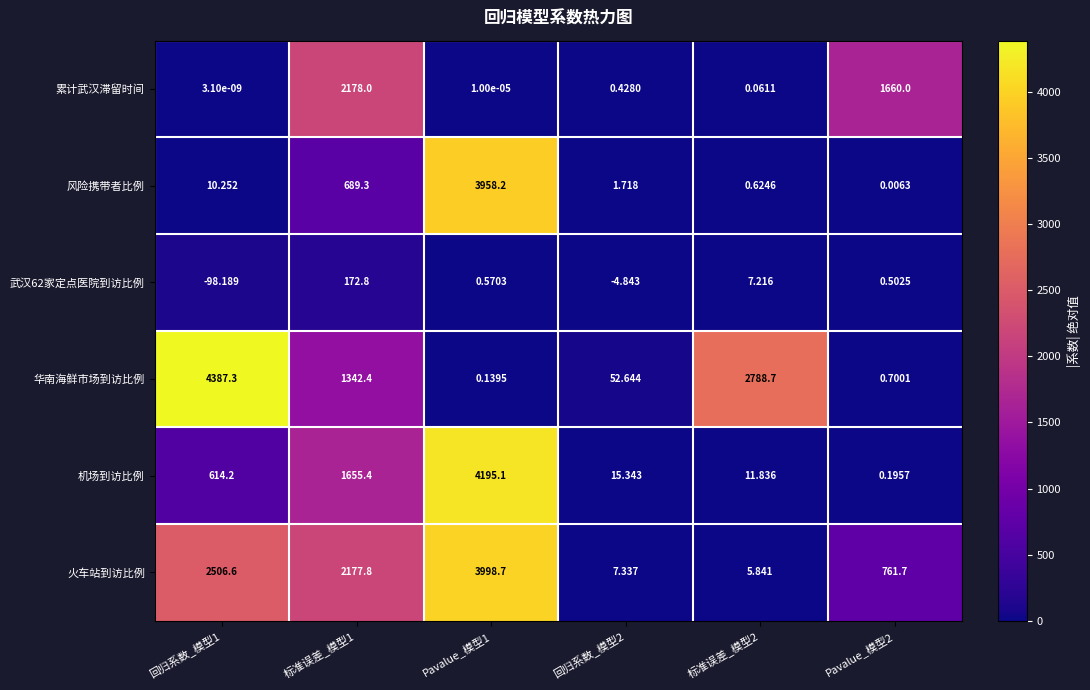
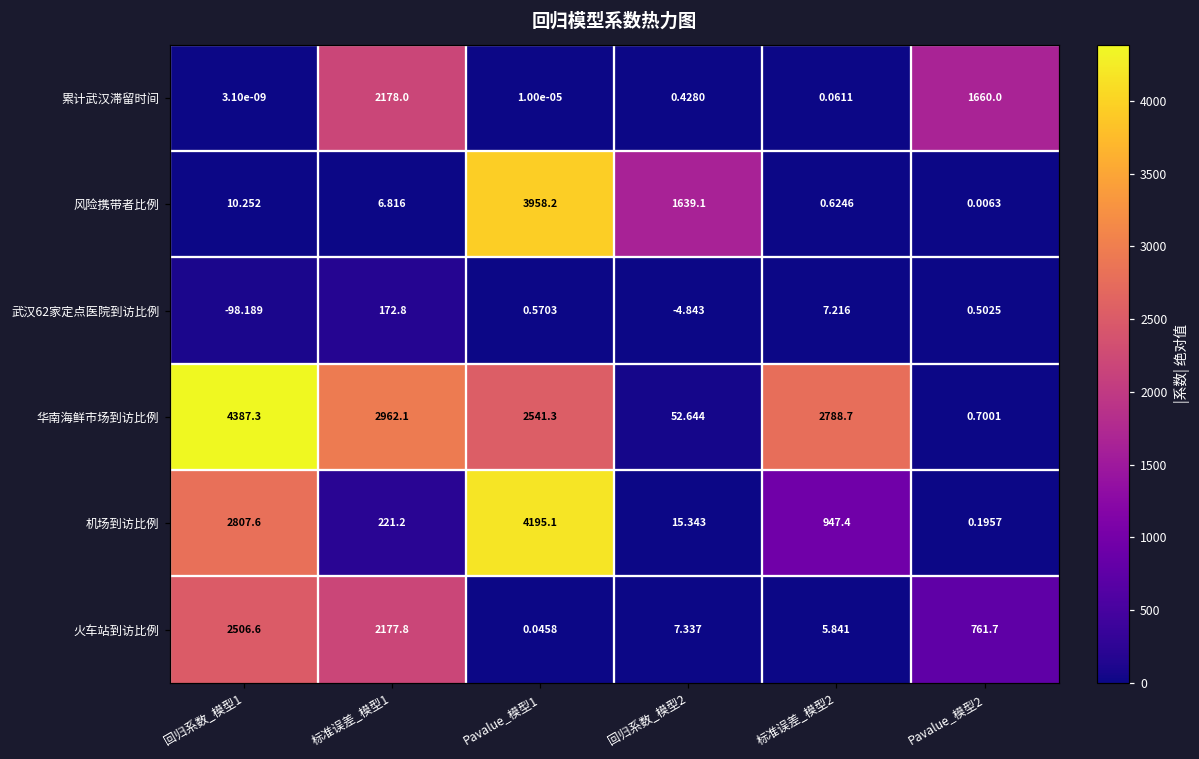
风险携带者比例, 标准误差_模型1: 689.3 -> 6.816
风险携带者比例, 回归系数_模型2: 1.718 -> 1639.1
华南海鲜市场到访比例, 标准误差_模型1: 1342.4 -> 2962.1
华南海鲜市场到访比例, Pavalue_模型1: 0.1395 -> 2541.3
机场到访比例, 回归系数_模型1: 614.2 -> 2807.6
机场到访比例, 标准误差_模型1: 1655.4 -> 221.2
机场到访比例, 标准误差_模型2: 11.836 -> 947.4
火车站到访比例, Pavalue_模型1: 3998.7 -> 0.0458
